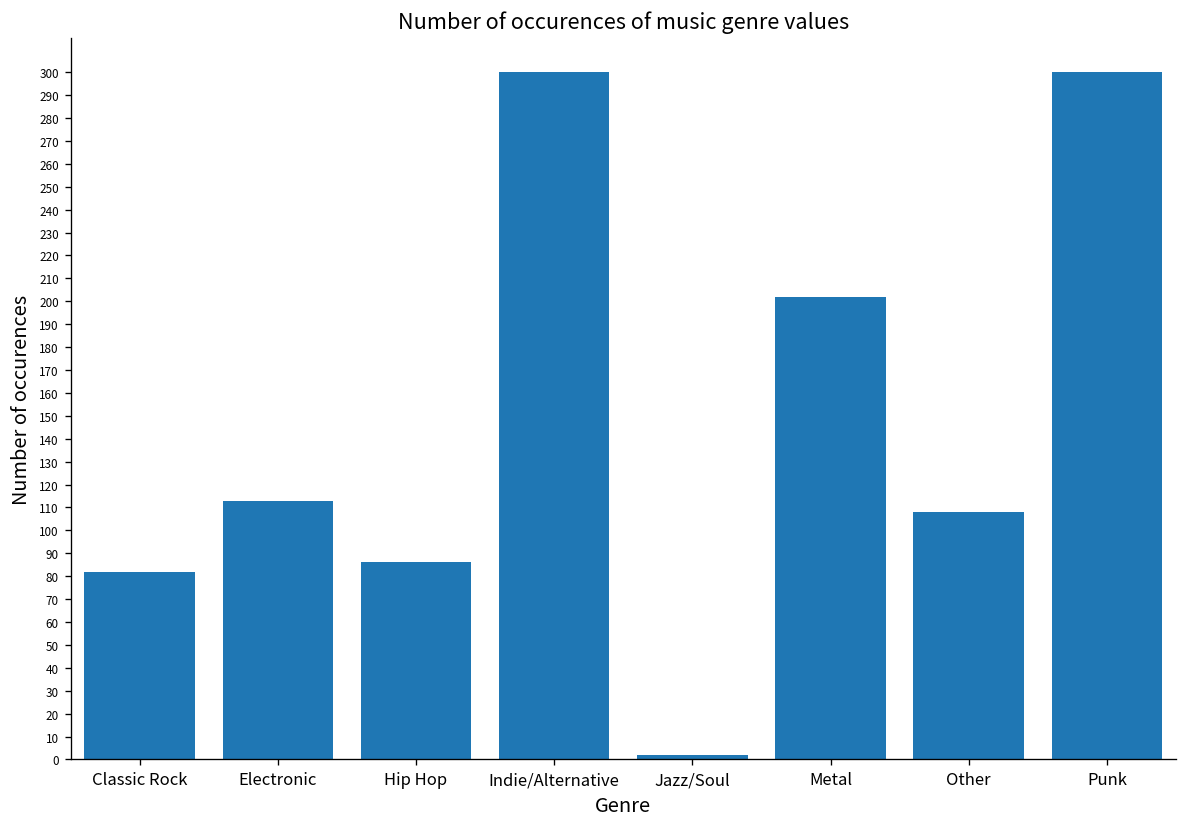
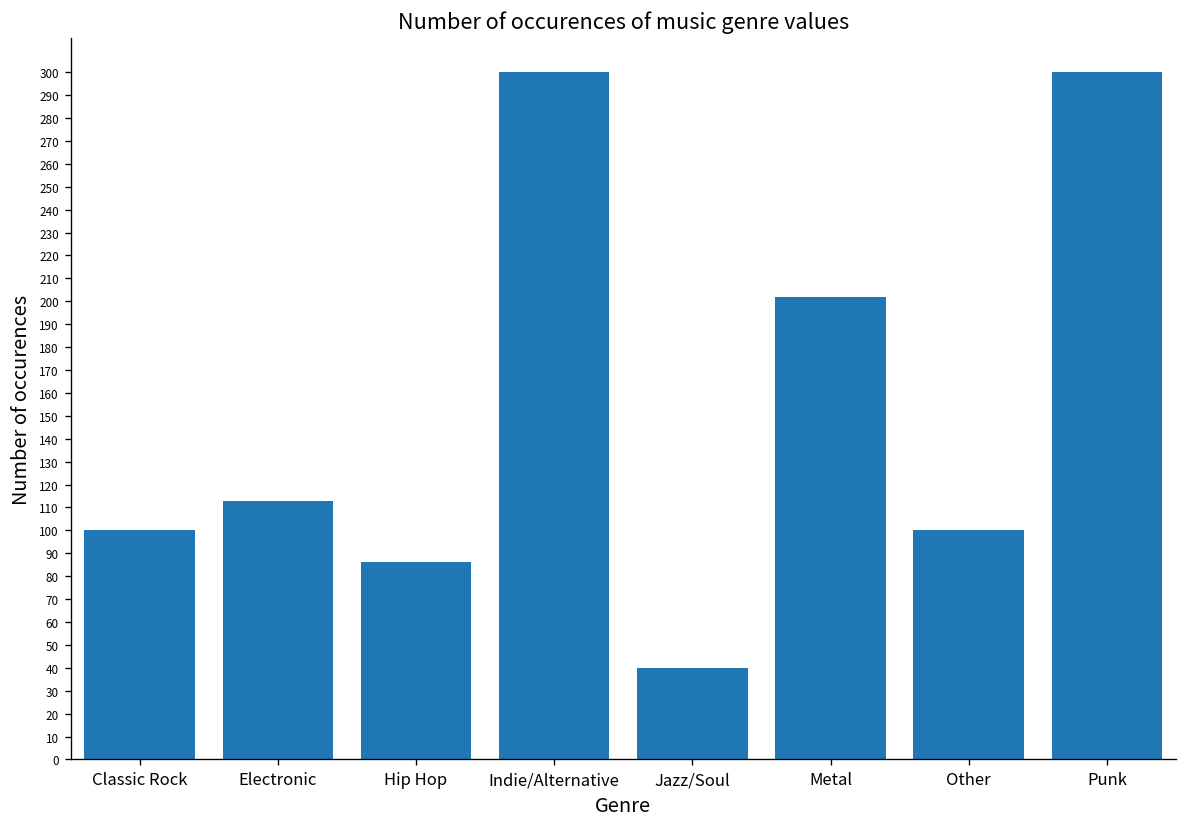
Classic Rock: 82 -> 100
Jazz/Soul: 2 -> 40
Other: 108 -> 100
